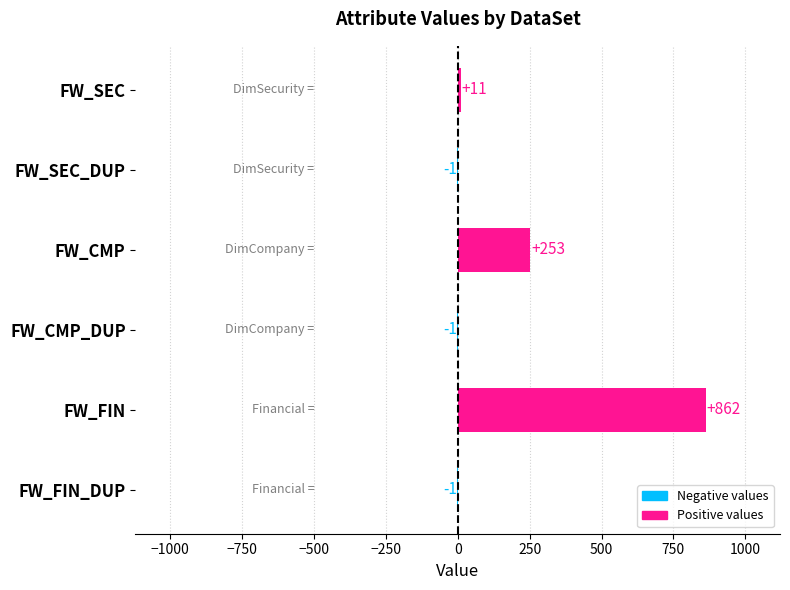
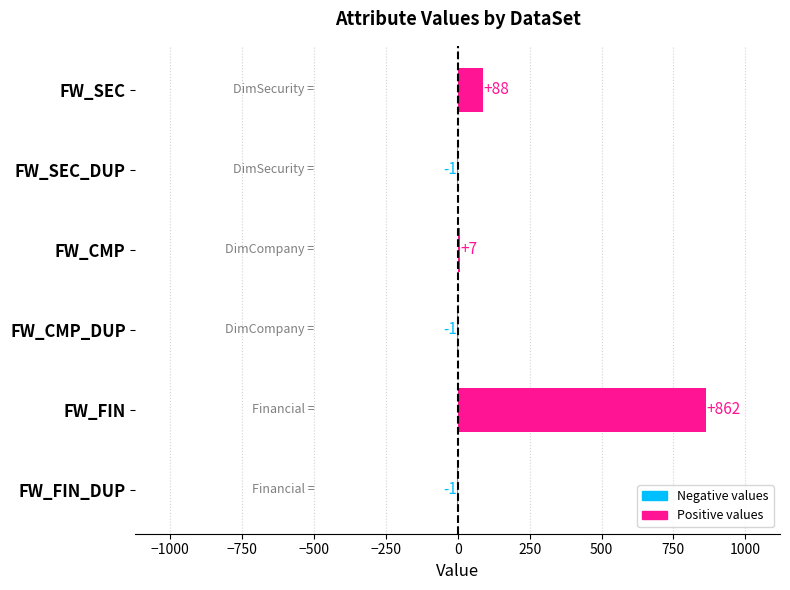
FW_SEC: +11 -> +88
FW_CMP: +253 -> +7
